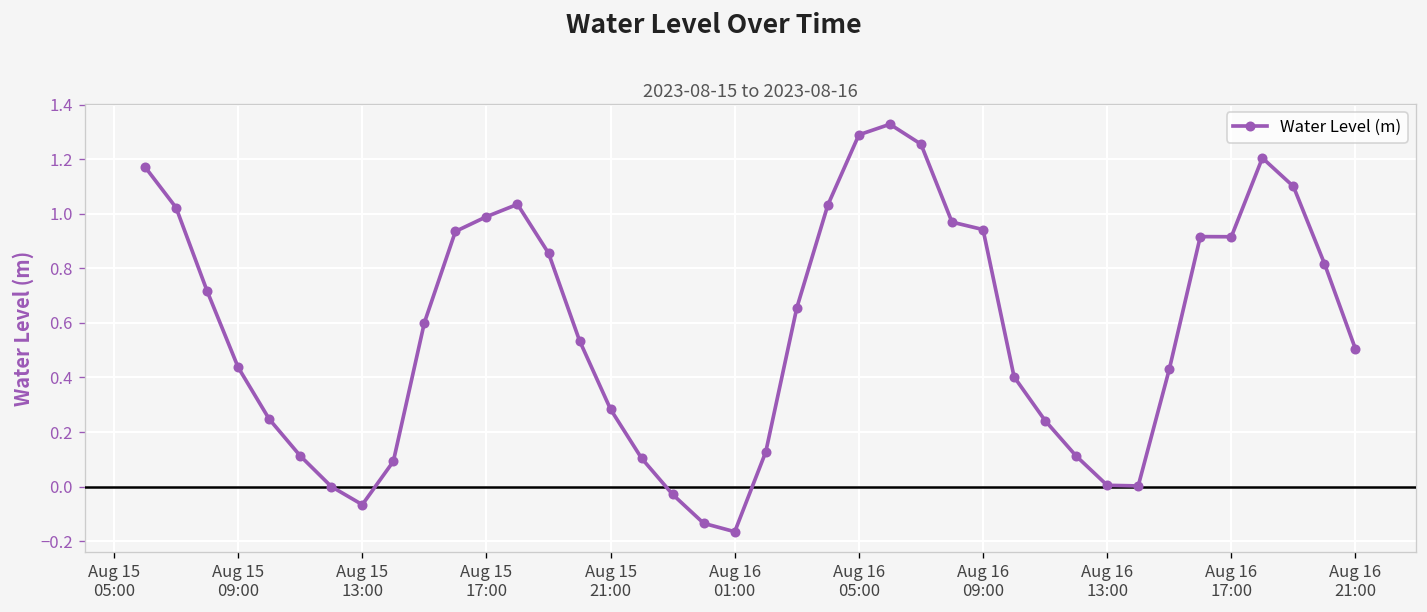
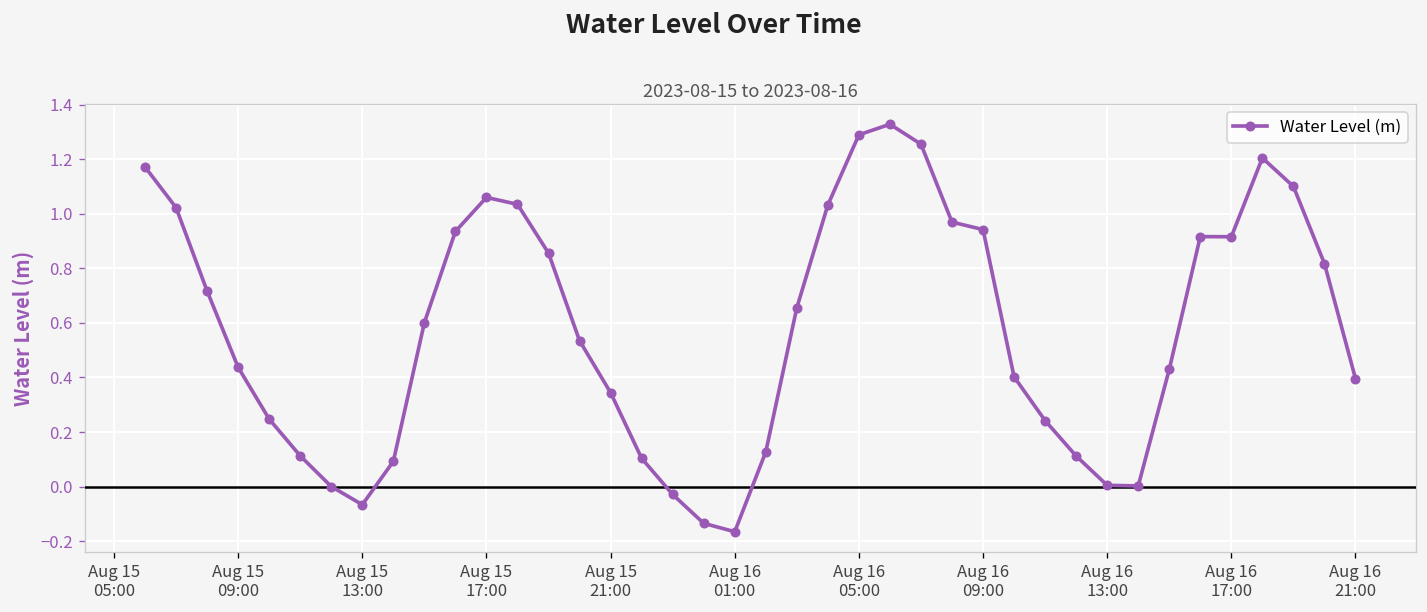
Aug 15 17:00: 0.99 -> 1.06
Aug 15 21:00: 0.28 -> 0.34
Aug 16 21:00: 0.50 -> 0.40
